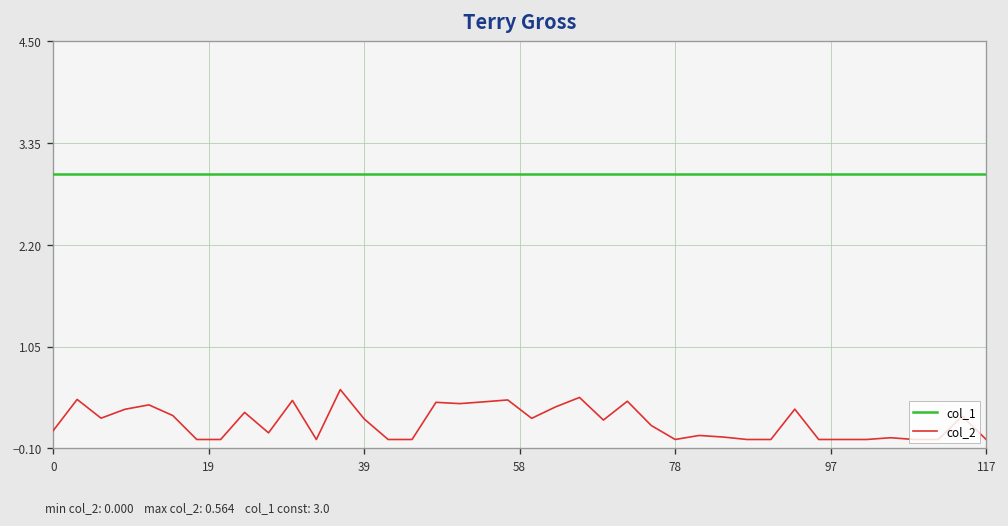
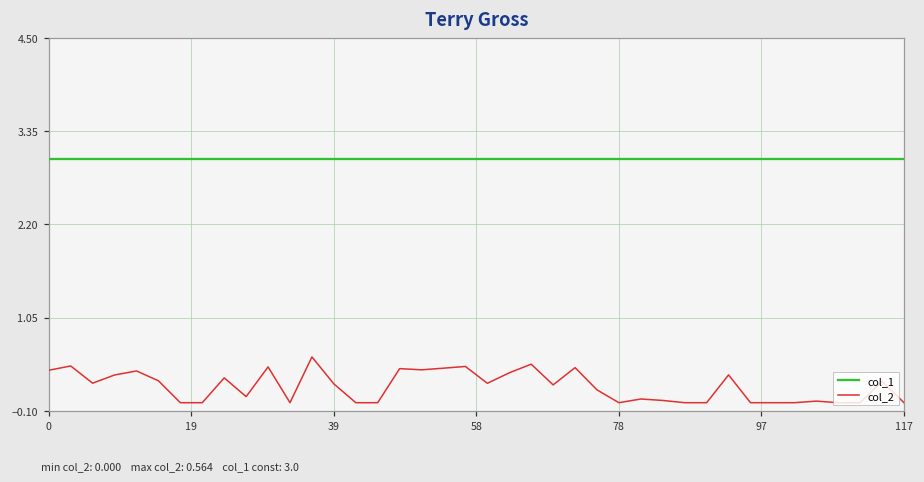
col_2, 0: 0.1 -> 0.4
